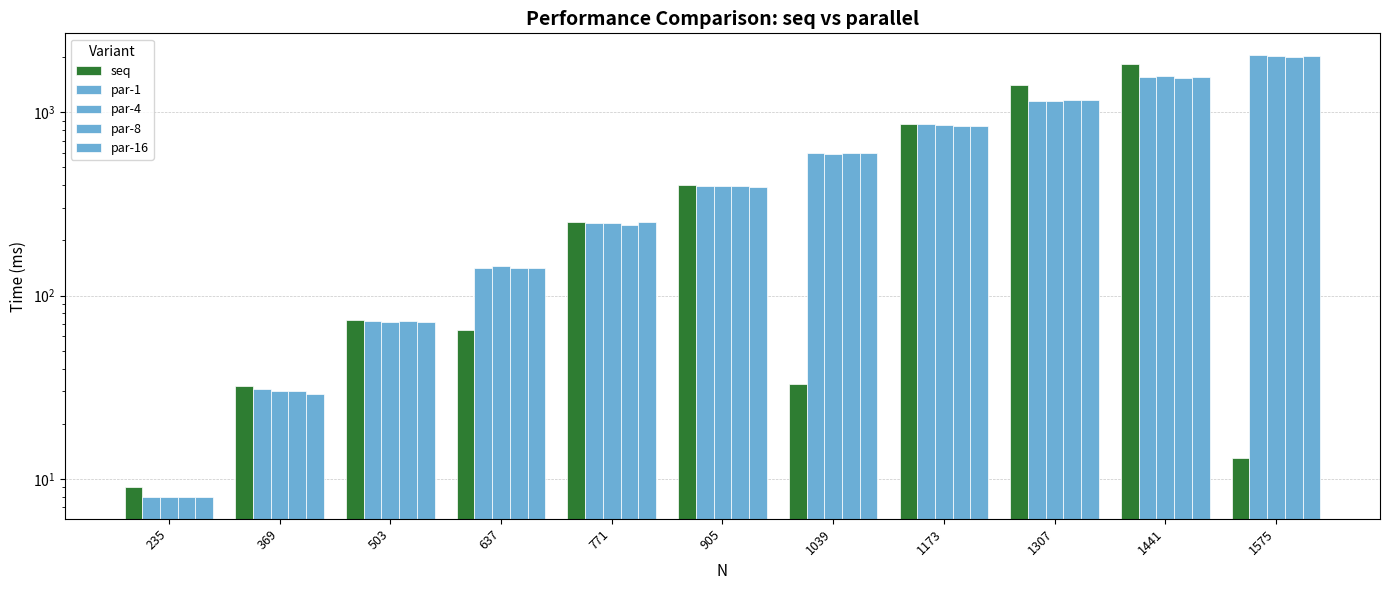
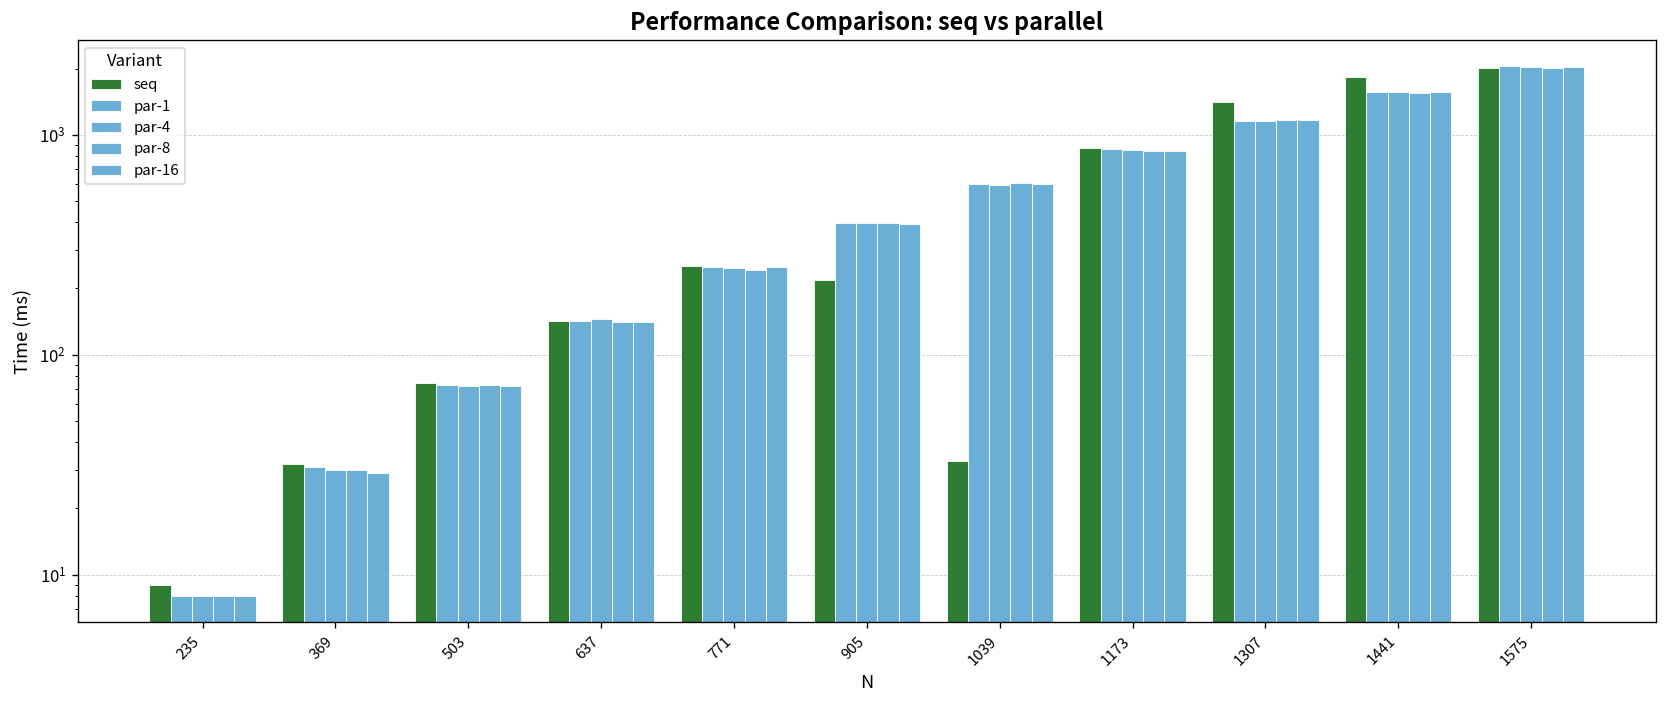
seq, 637: 65 -> 140
seq, 905: 400 -> 220
seq, 1575: 13 -> 2000
